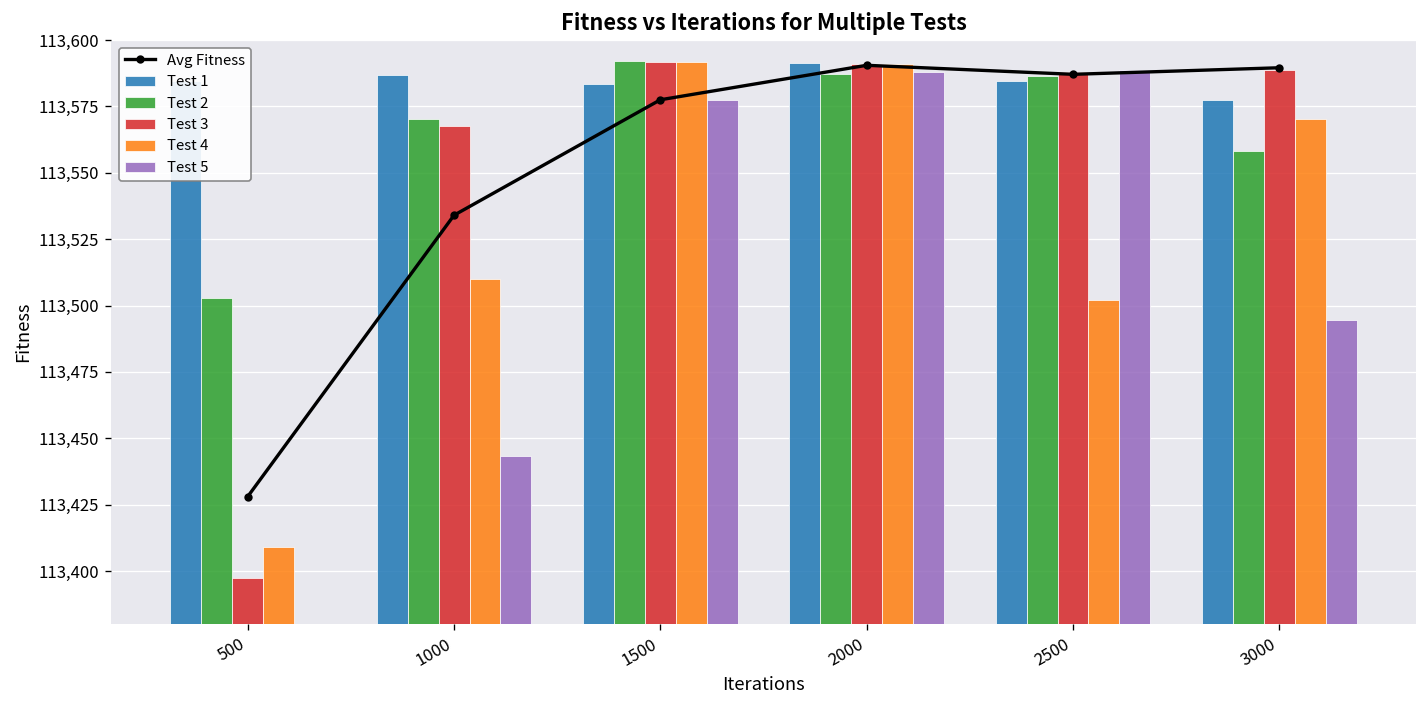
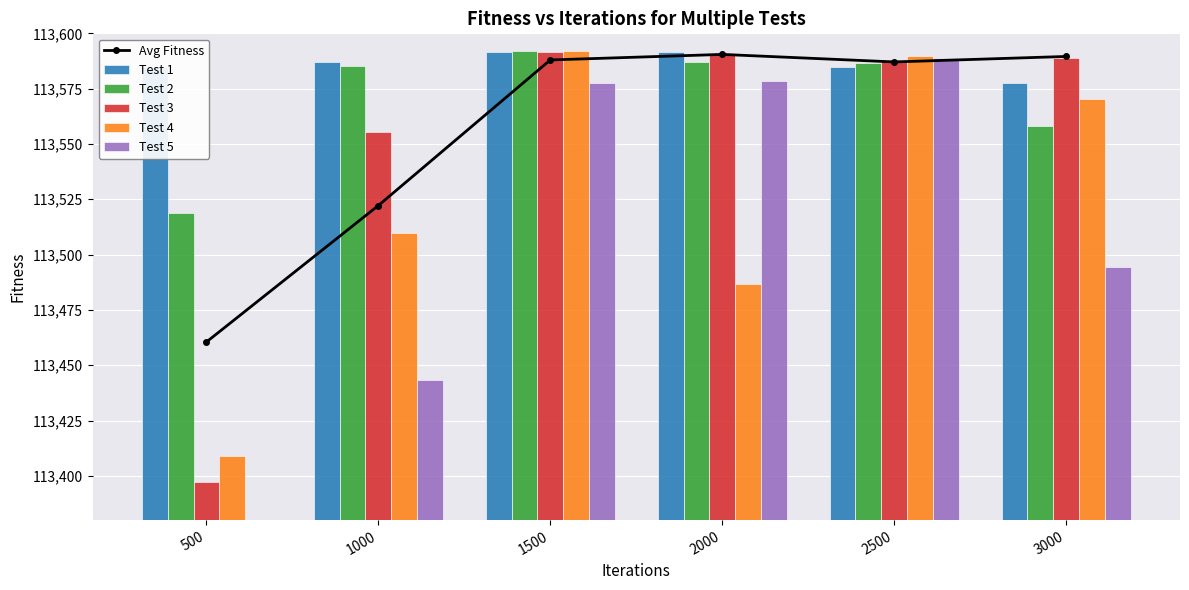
Test 2, 500: 113,503 -> 113,519
Avg Fitness, 500: 113,428 -> 113,461
Test 2, 1000: 113,570 -> 113,585
Avg Fitness, 1000: 113,534 -> 113,522
Test 3, 1000: 113,568 -> 113,556
Test 1, 1500: 113,584 -> 113,592
Avg Fitness, 1500: 113,577 -> 113,588
Test 4, 2000: 113,591 -> 113,487
Test 5, 2000: 113,588 -> 113,578
Test 4, 2500: 113,502 -> 113,590
